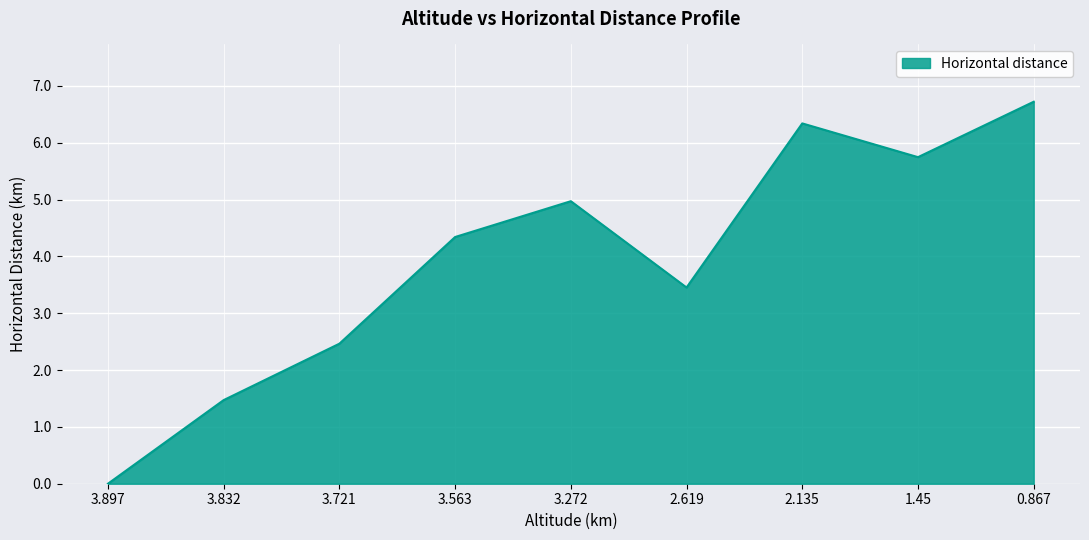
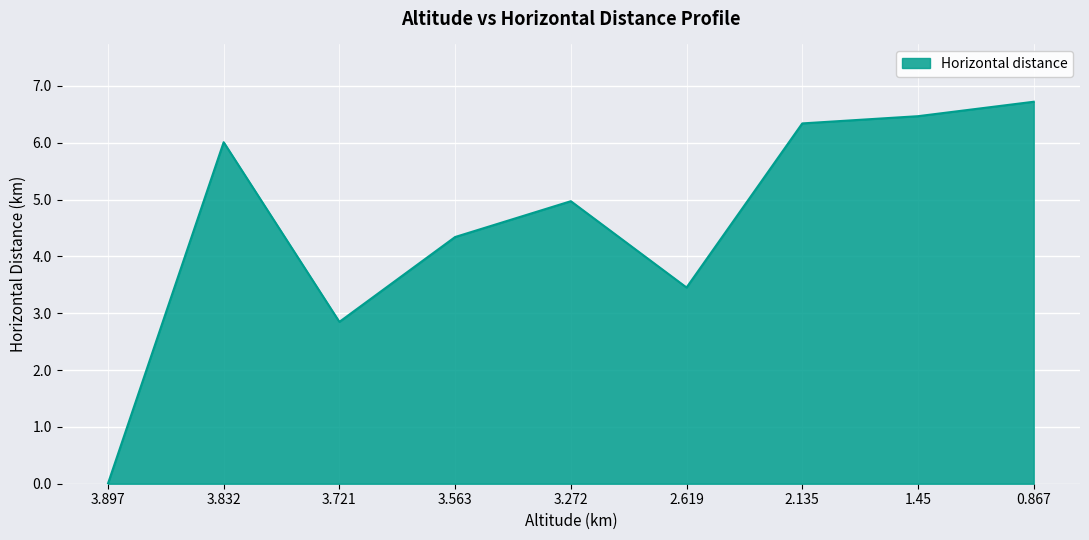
3.832: 1.5 -> 6.0
3.721: 2.5 -> 2.8
1.45: 5.7 -> 6.5
